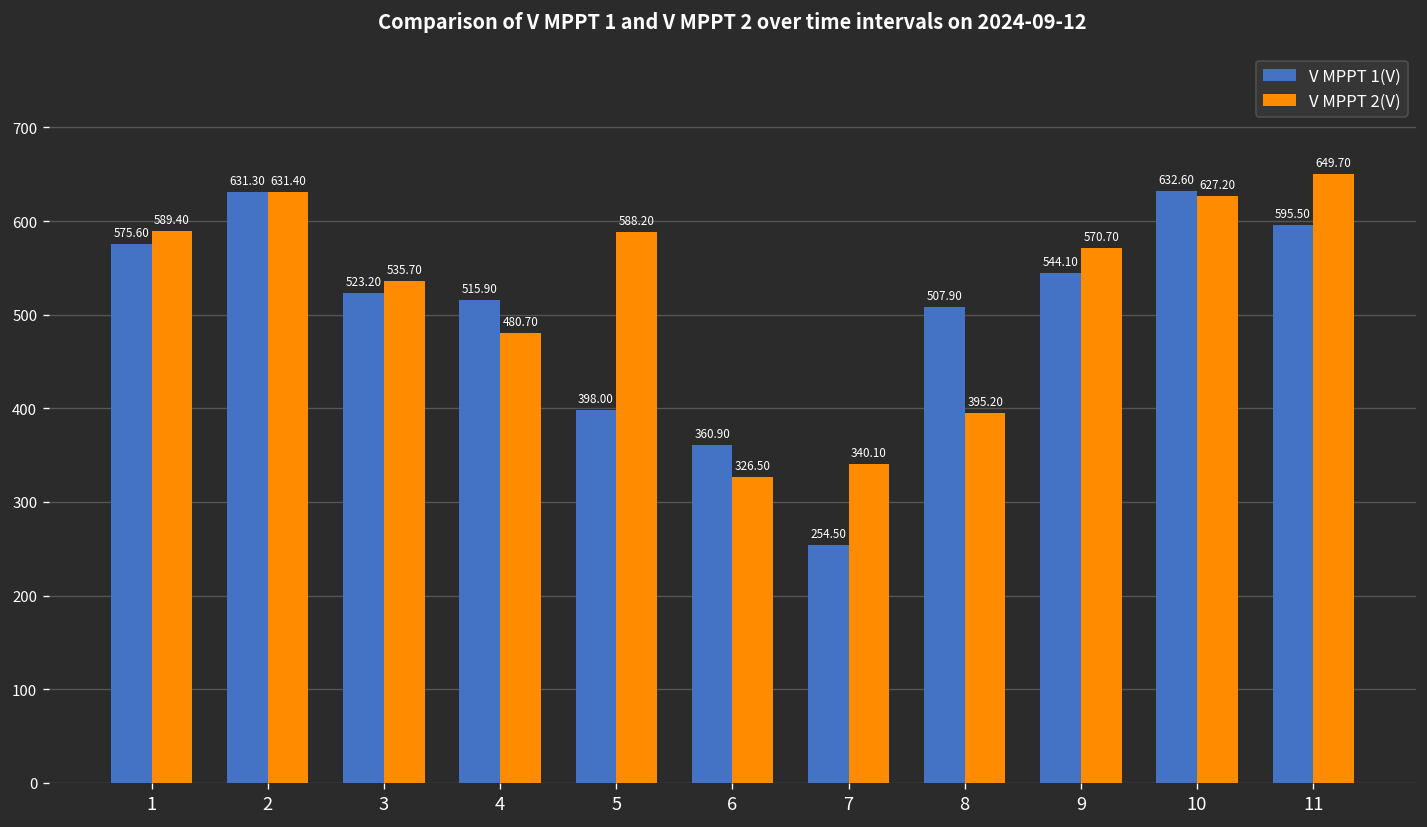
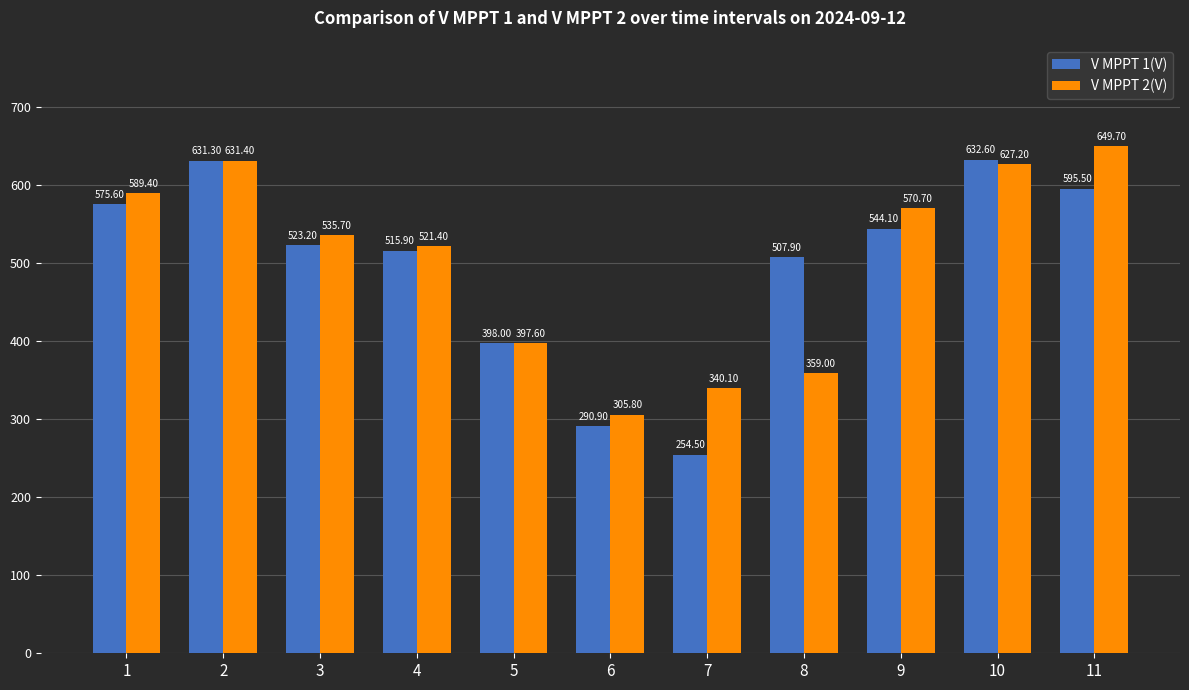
V MPPT 2(V), 4: 480.70 -> 521.40
V MPPT 2(V), 5: 588.20 -> 397.60
V MPPT 1(V), 6: 360.90 -> 290.90
V MPPT 2(V), 6: 326.50 -> 305.80
V MPPT 2(V), 8: 395.20 -> 359.00
